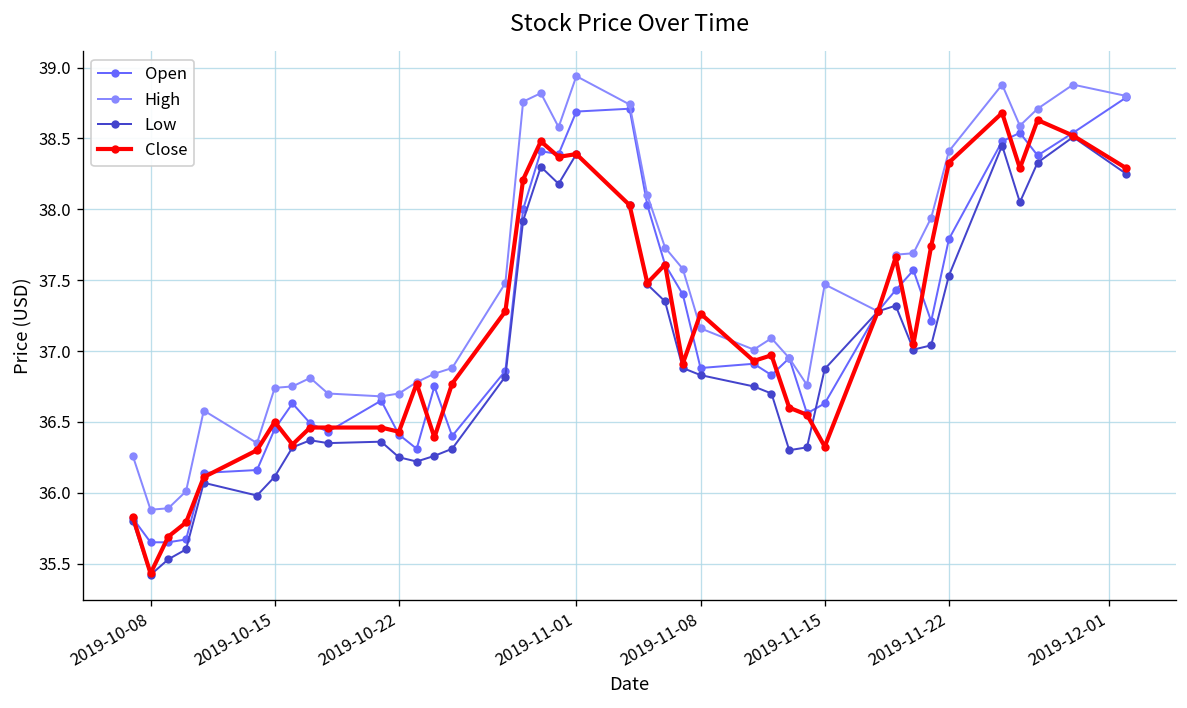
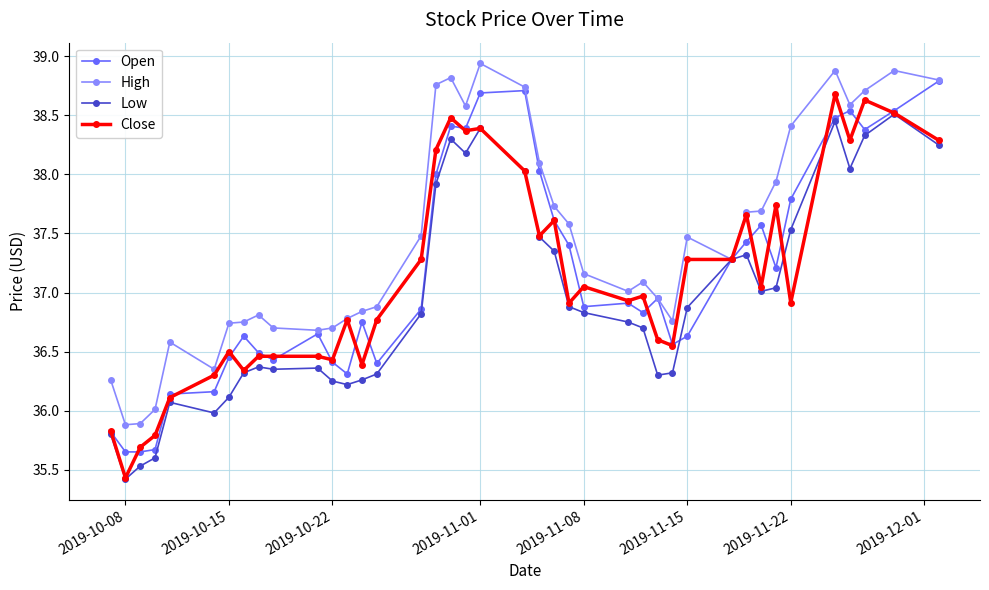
Close, 2019-11-08: 37.26 -> 37.05
Close, 2019-11-15: 36.33 -> 37.28
Close, 2019-11-22: 38.33 -> 36.91
